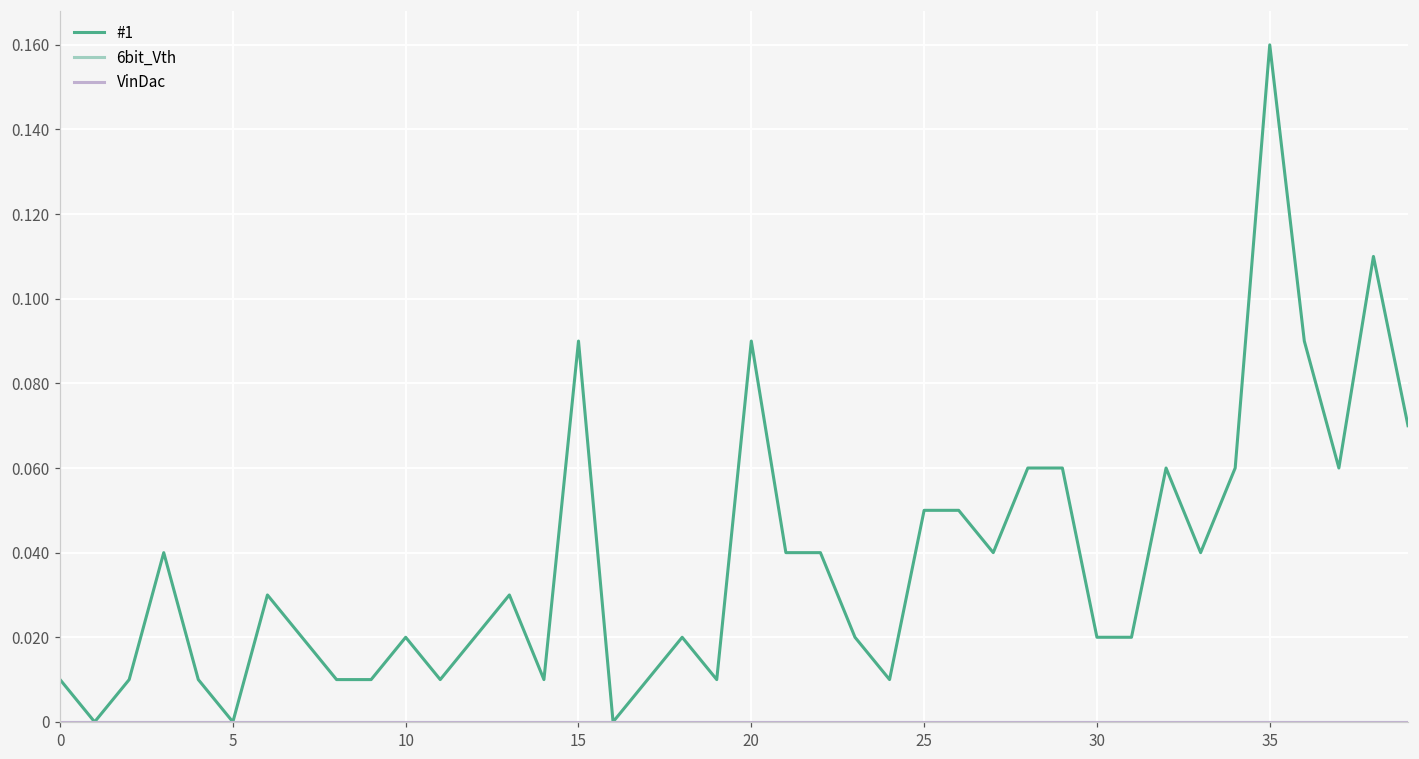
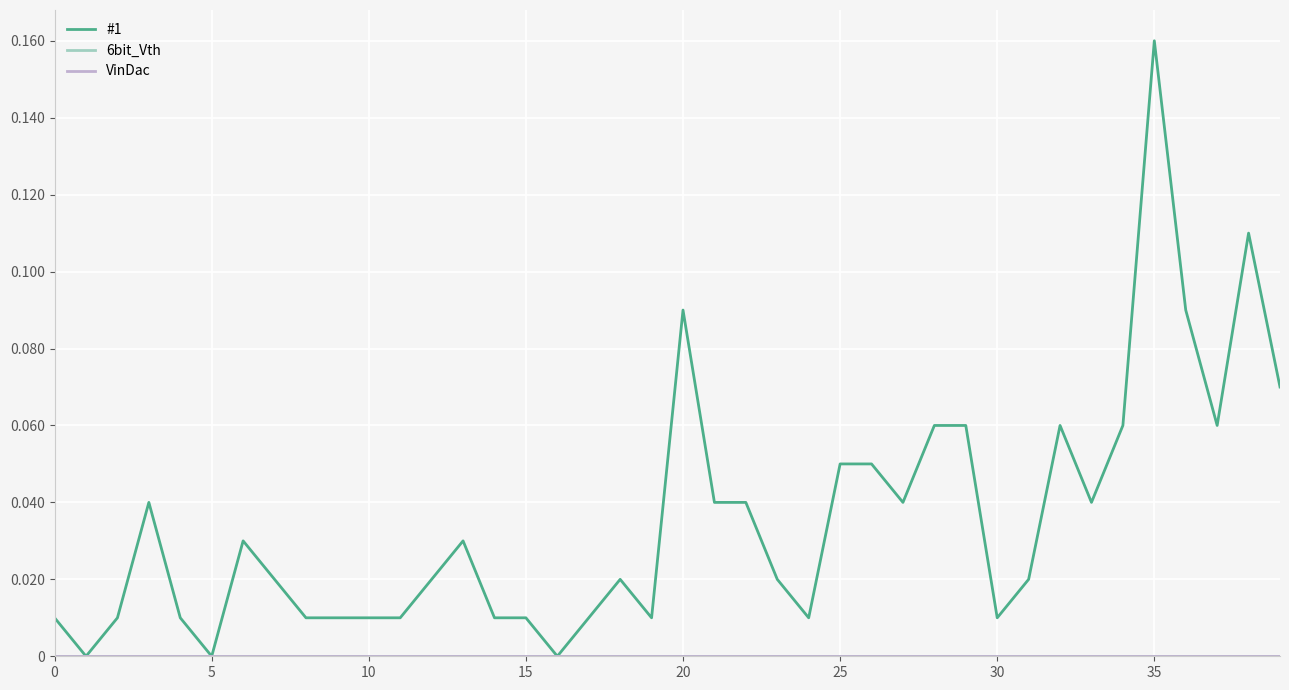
#1, 10: 0.02 -> 0.01
#1, 15: 0.09 -> 0.01
#1, 30: 0.02 -> 0.01
